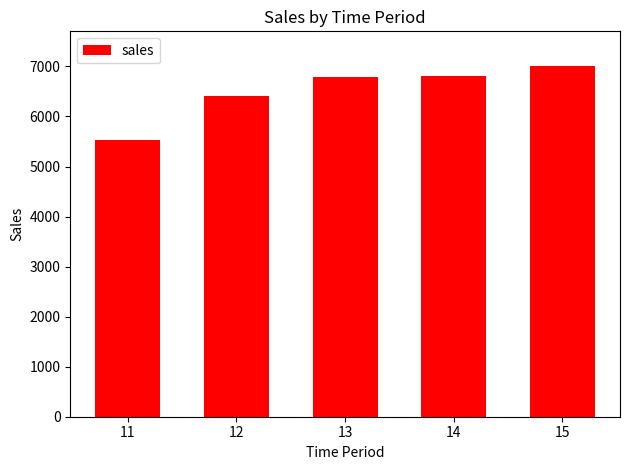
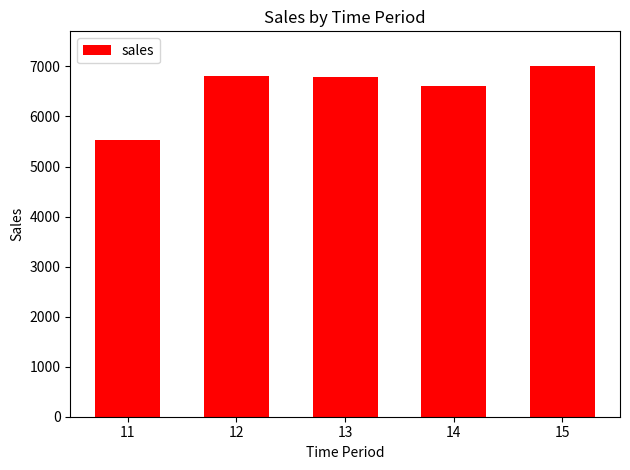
12: 6400 -> 6800
14: 6800 -> 6600
